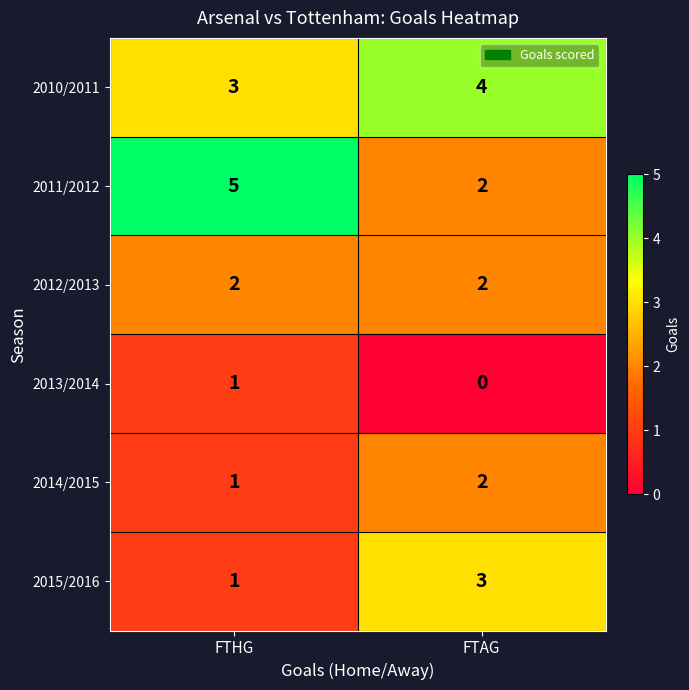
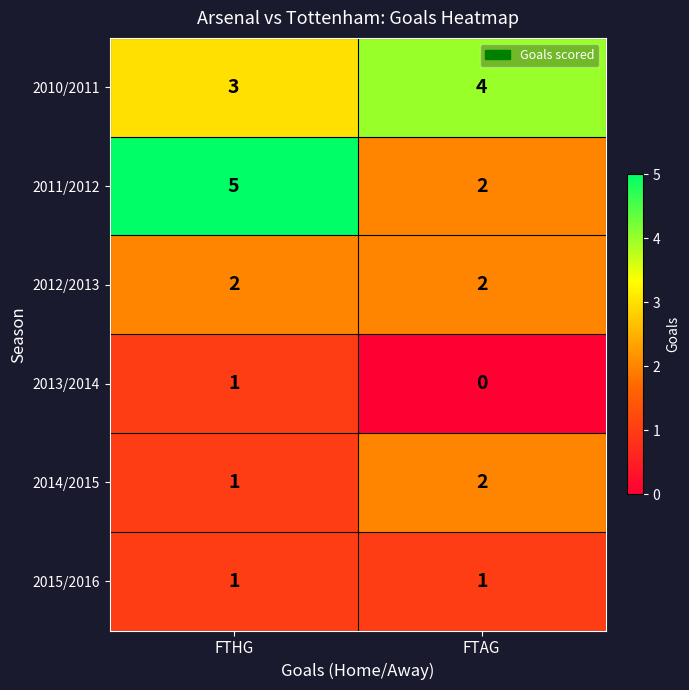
2015/2016, FTAG: 3 -> 1
